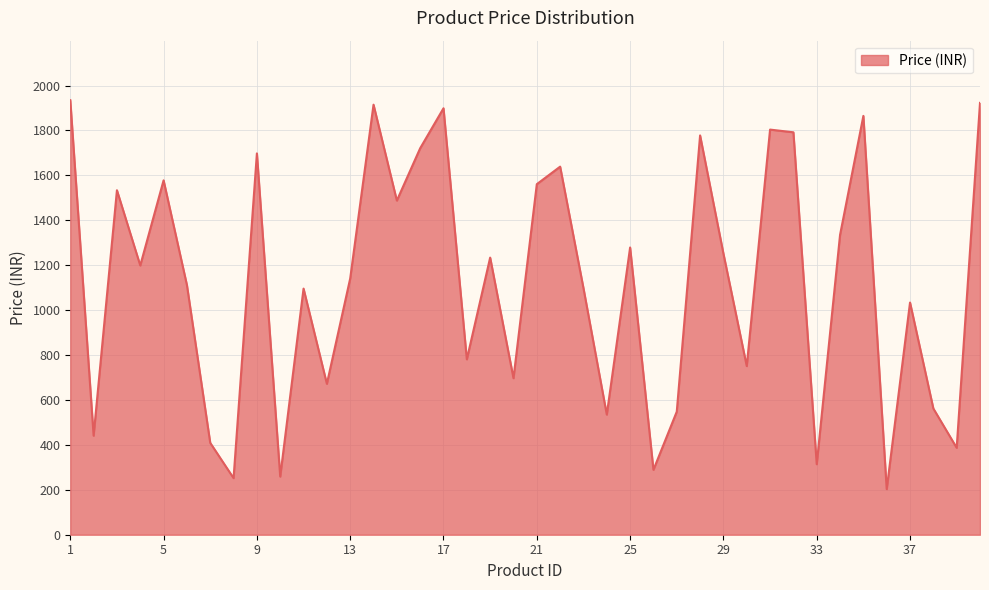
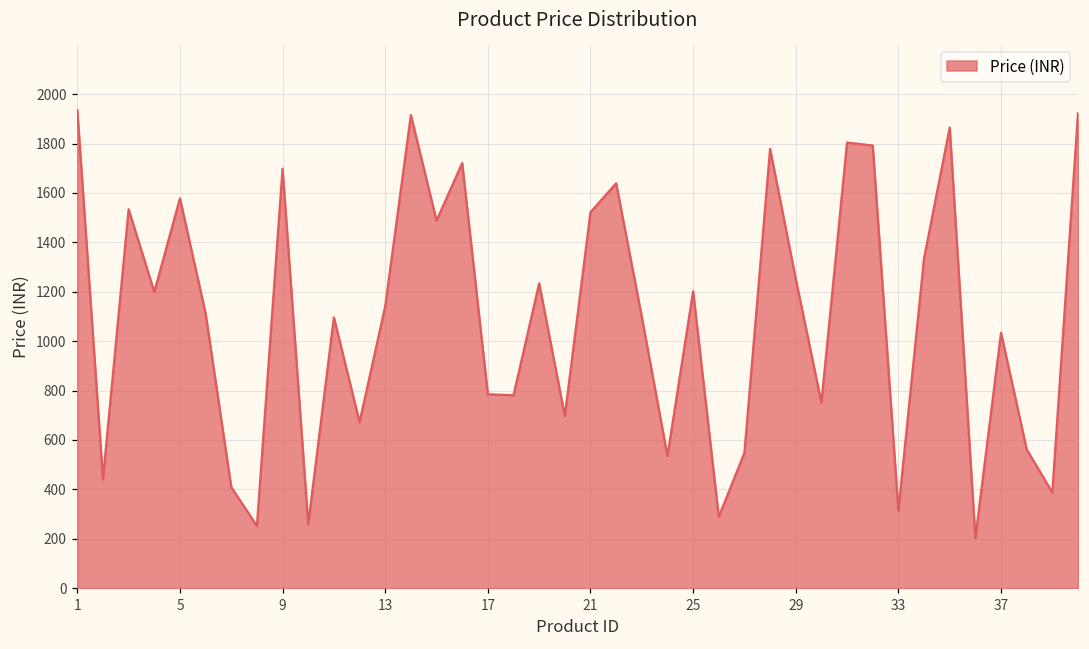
17: 1900 -> 790
21: 1560 -> 1520
25: 1280 -> 1200
